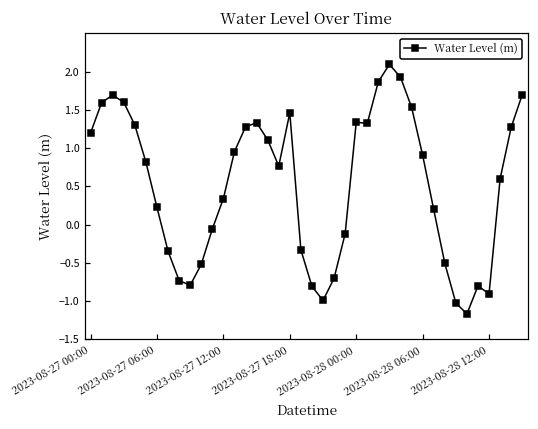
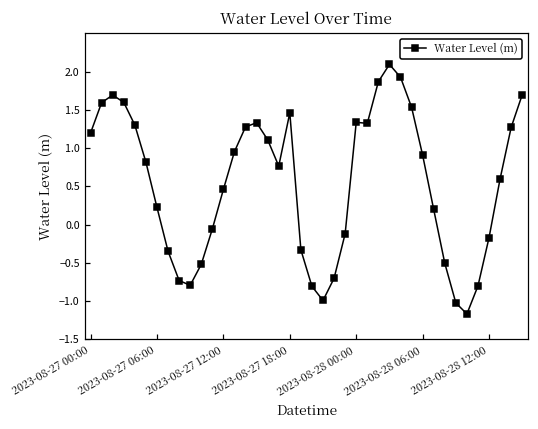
2023-08-27 12:00: 0.3 -> 0.5
2023-08-28 12:00: -0.9 -> -0.2
